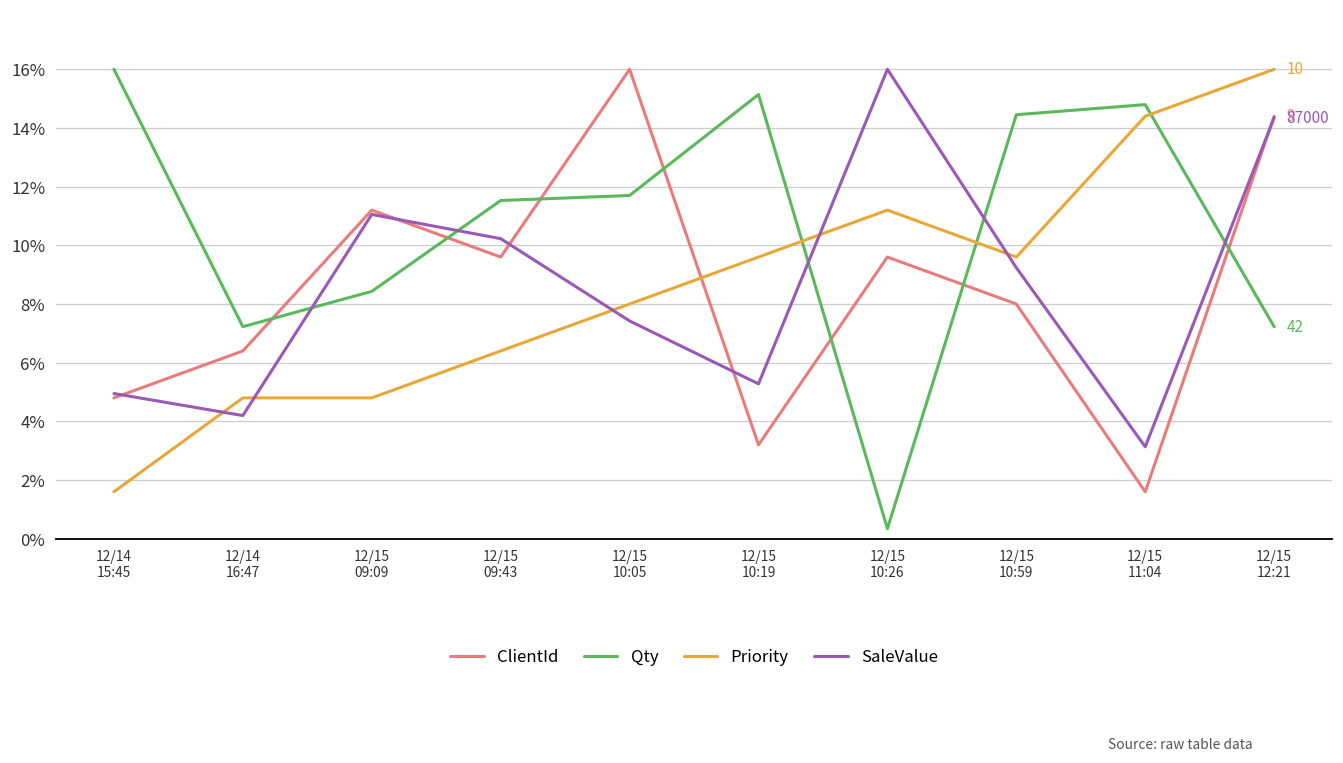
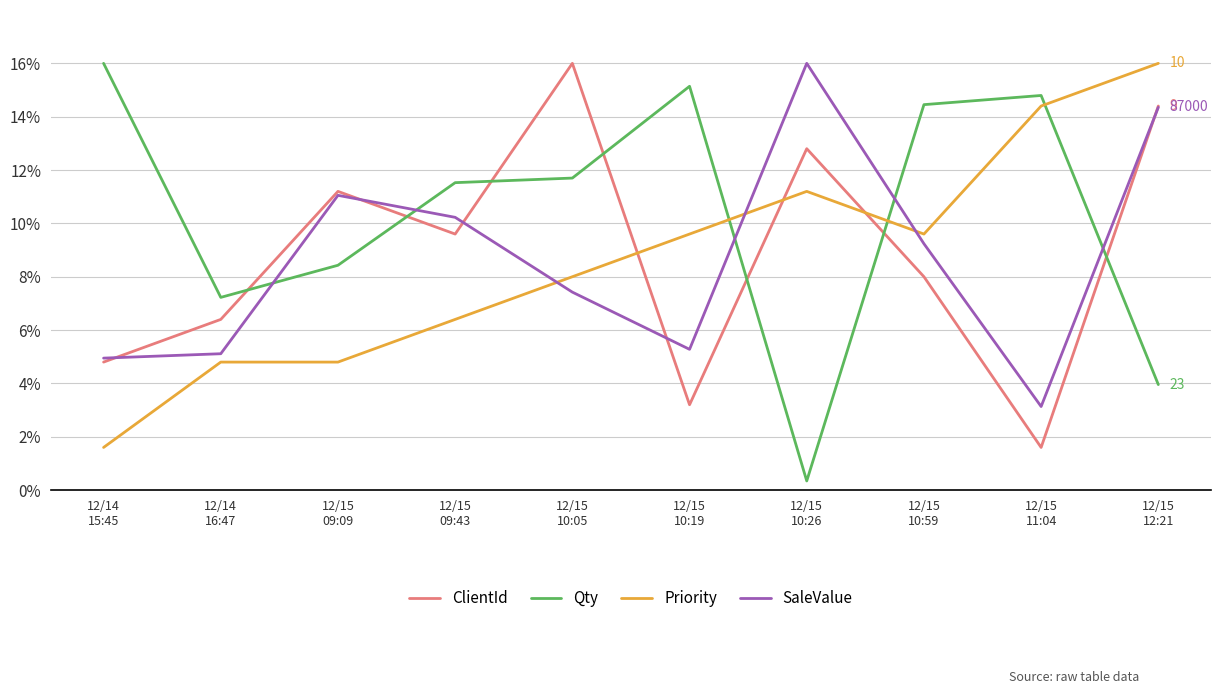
SaleValue, 12/14 16:47: 4.2% -> 5.1%
ClientId, 12/15 10:26: 9.6% -> 12.8%
Qty, 12/15 12:21: 42 -> 23
